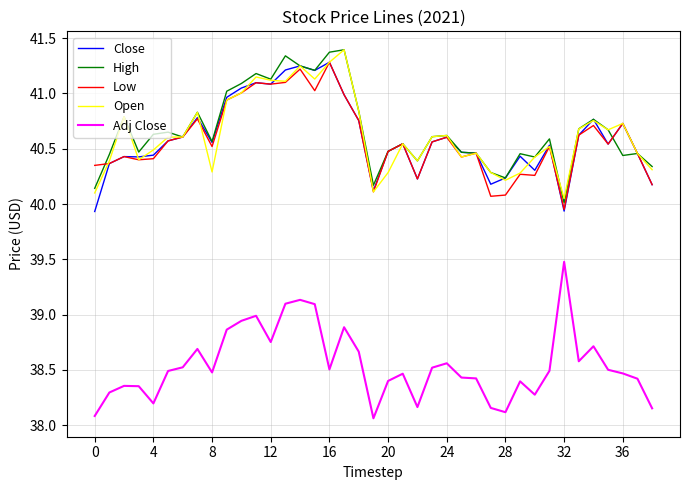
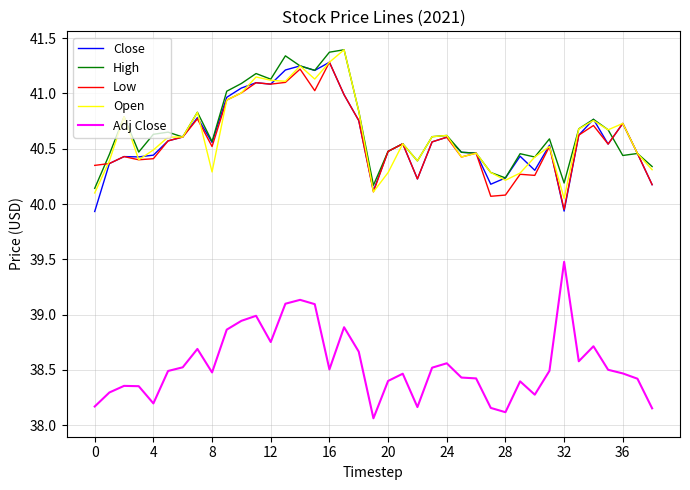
Adj Close, 0: 38.08 -> 38.17
High, 32: 40.01 -> 40.19
